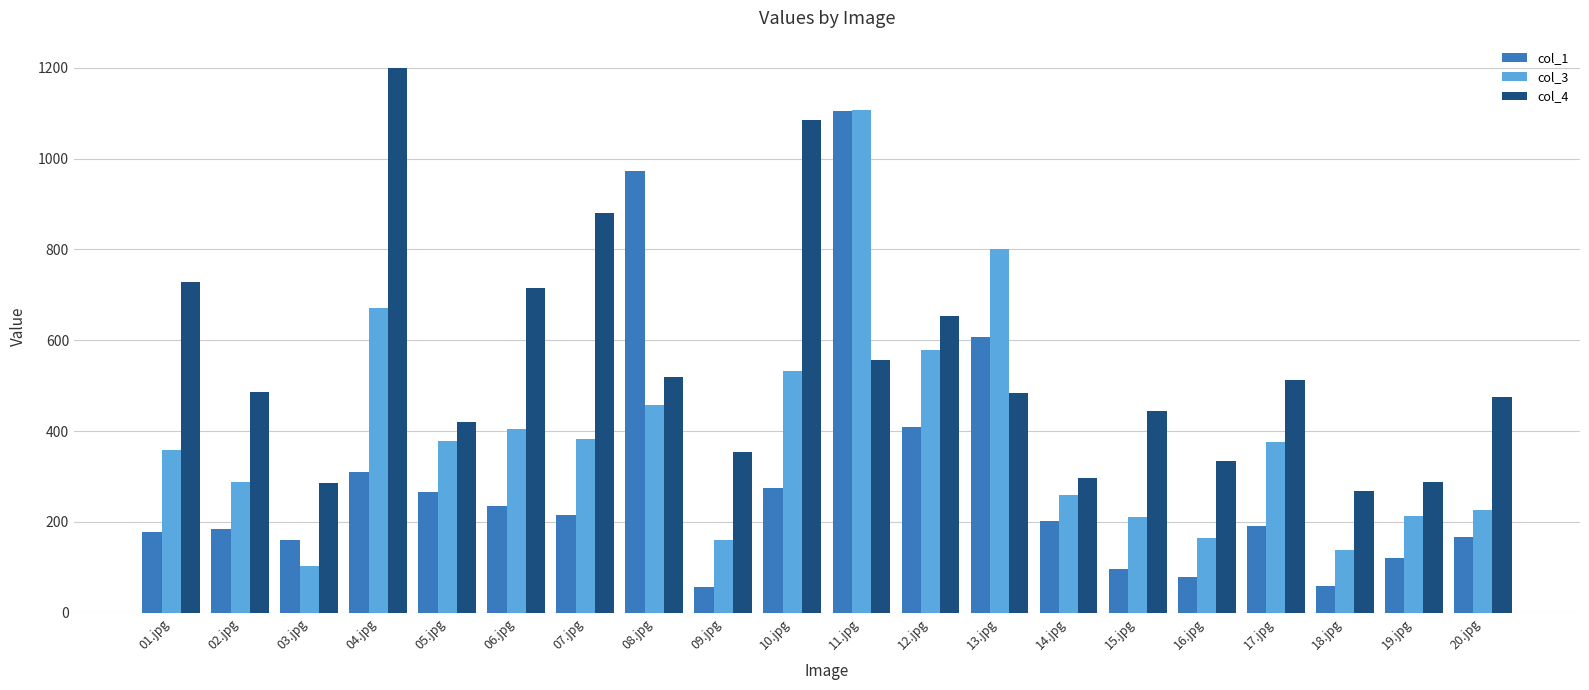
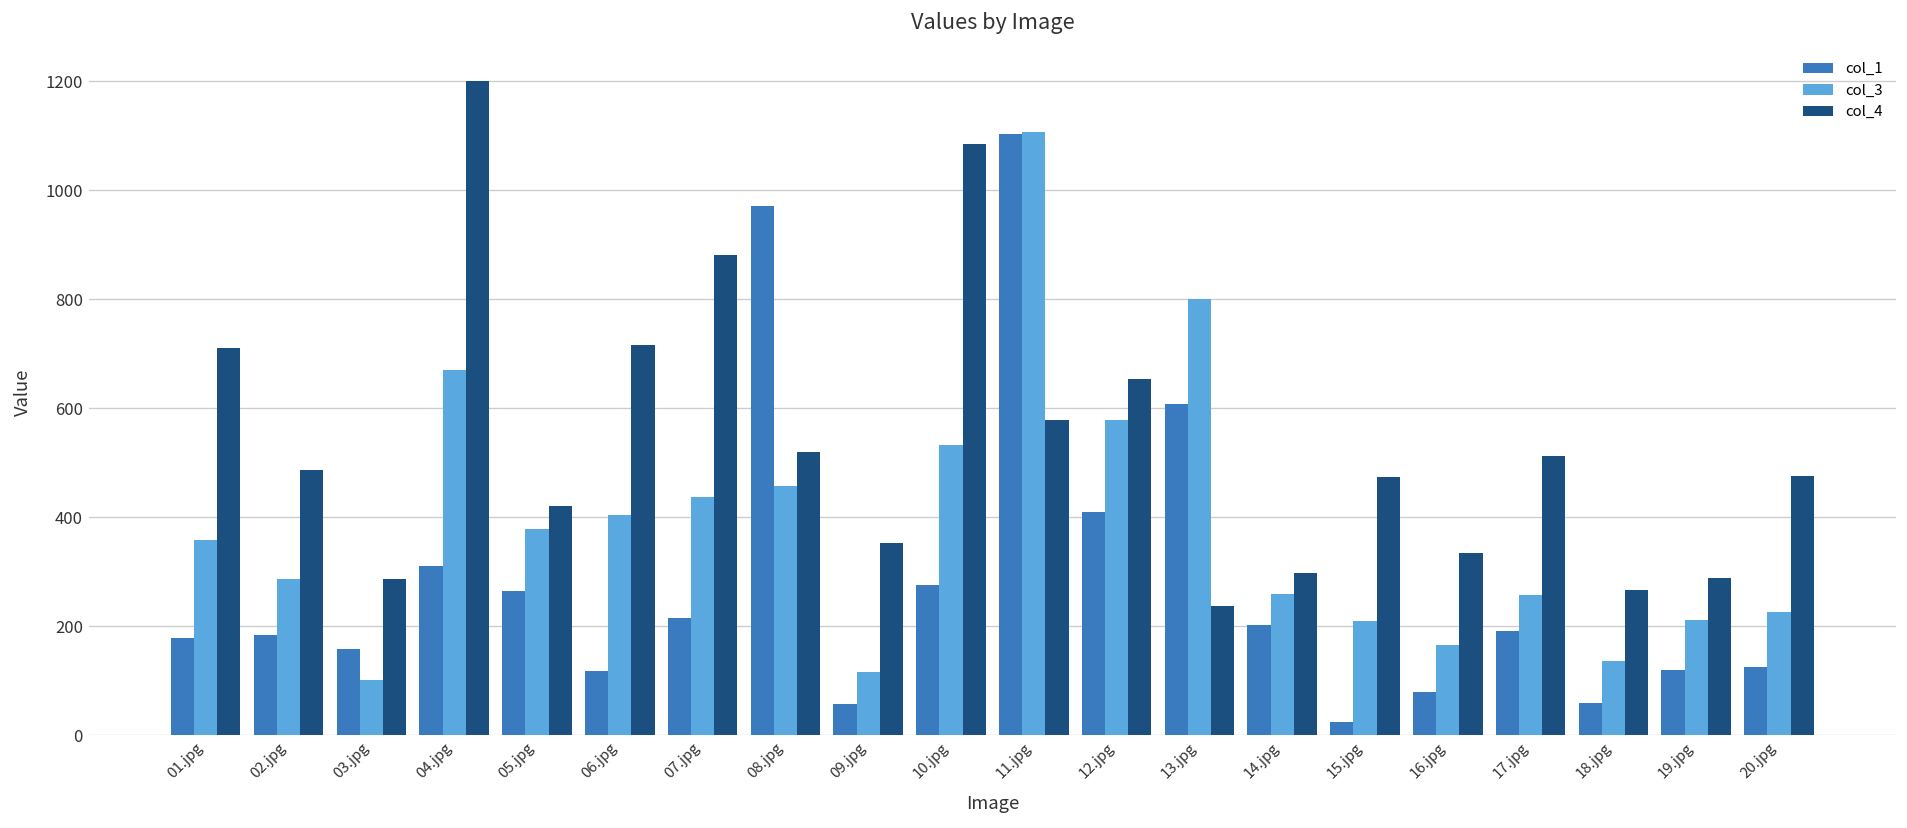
col_4, 01.jpg: 730 -> 710
col_1, 06.jpg: 240 -> 120
col_3, 07.jpg: 380 -> 440
col_3, 09.jpg: 160 -> 120
col_4, 11.jpg: 560 -> 580
col_4, 13.jpg: 480 -> 240
col_1, 15.jpg: 100 -> 20
col_4, 15.jpg: 450 -> 470
col_3, 17.jpg: 380 -> 260
col_1, 20.jpg: 170 -> 130
